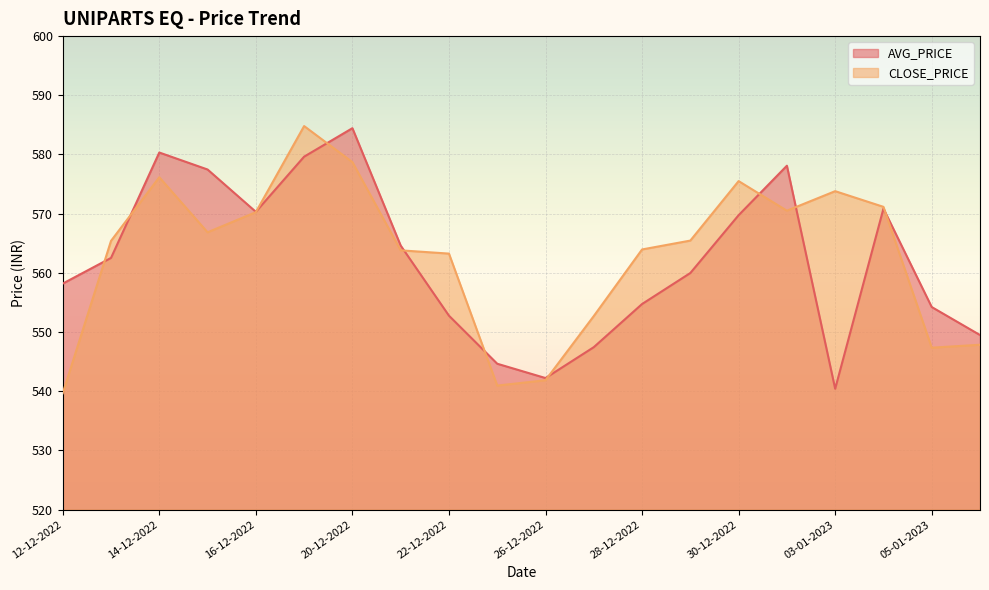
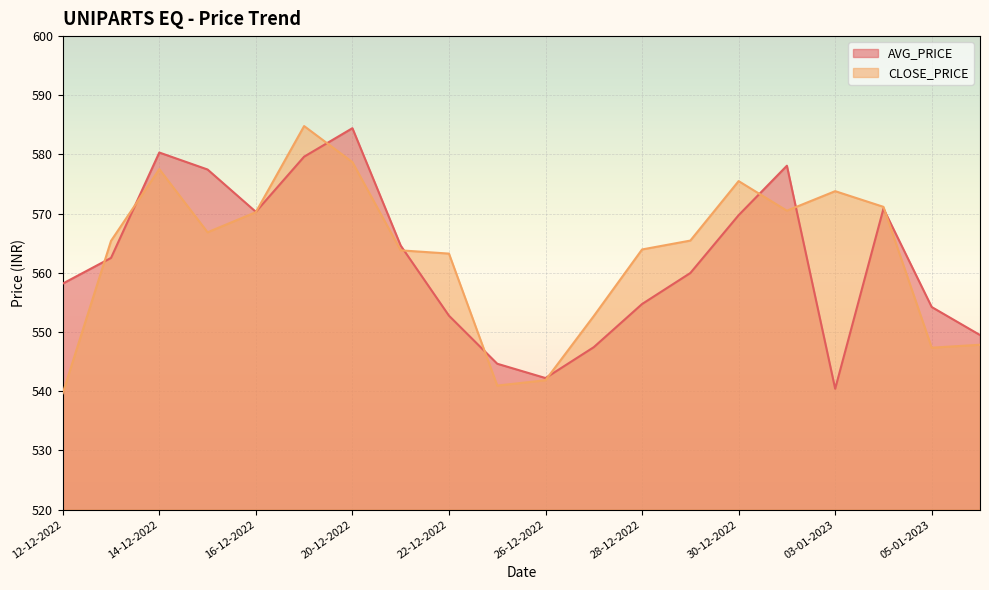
CLOSE_PRICE, 14-12-2022: 576 -> 578
